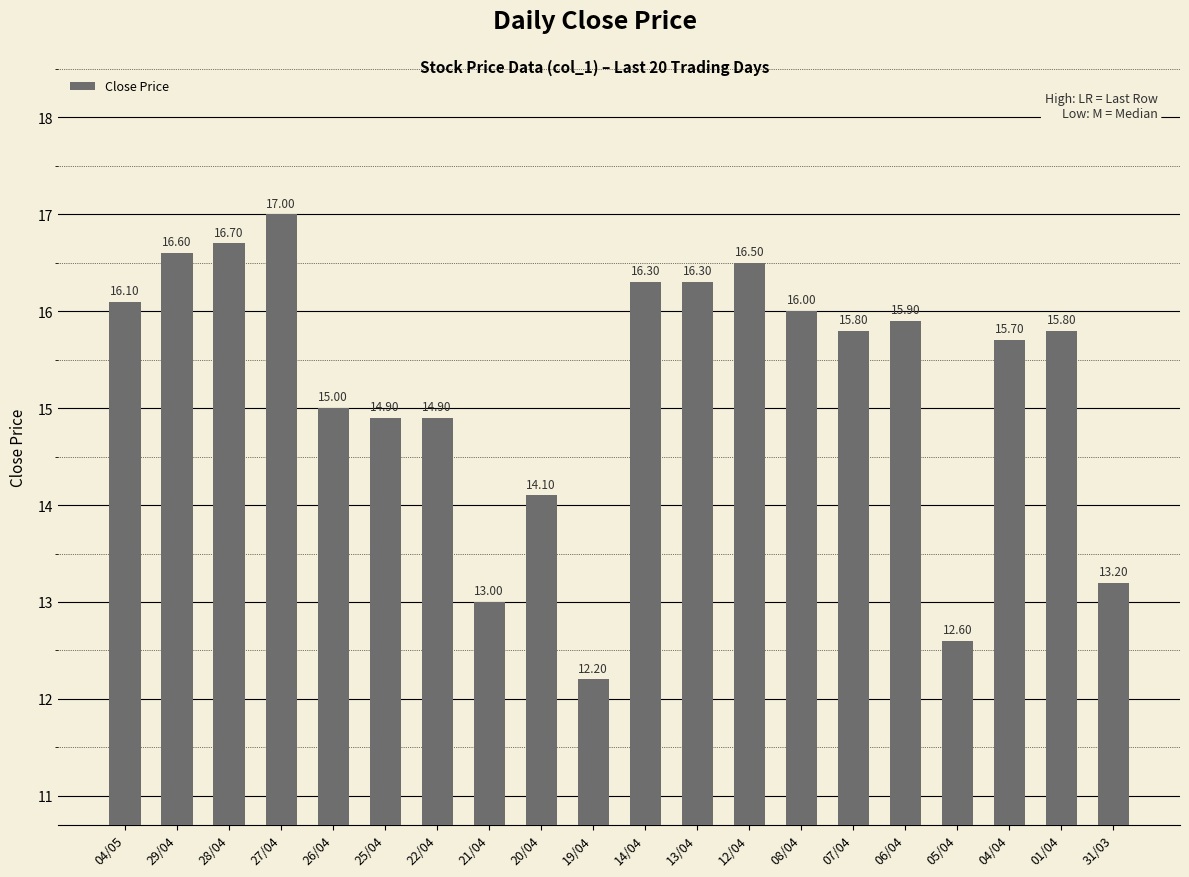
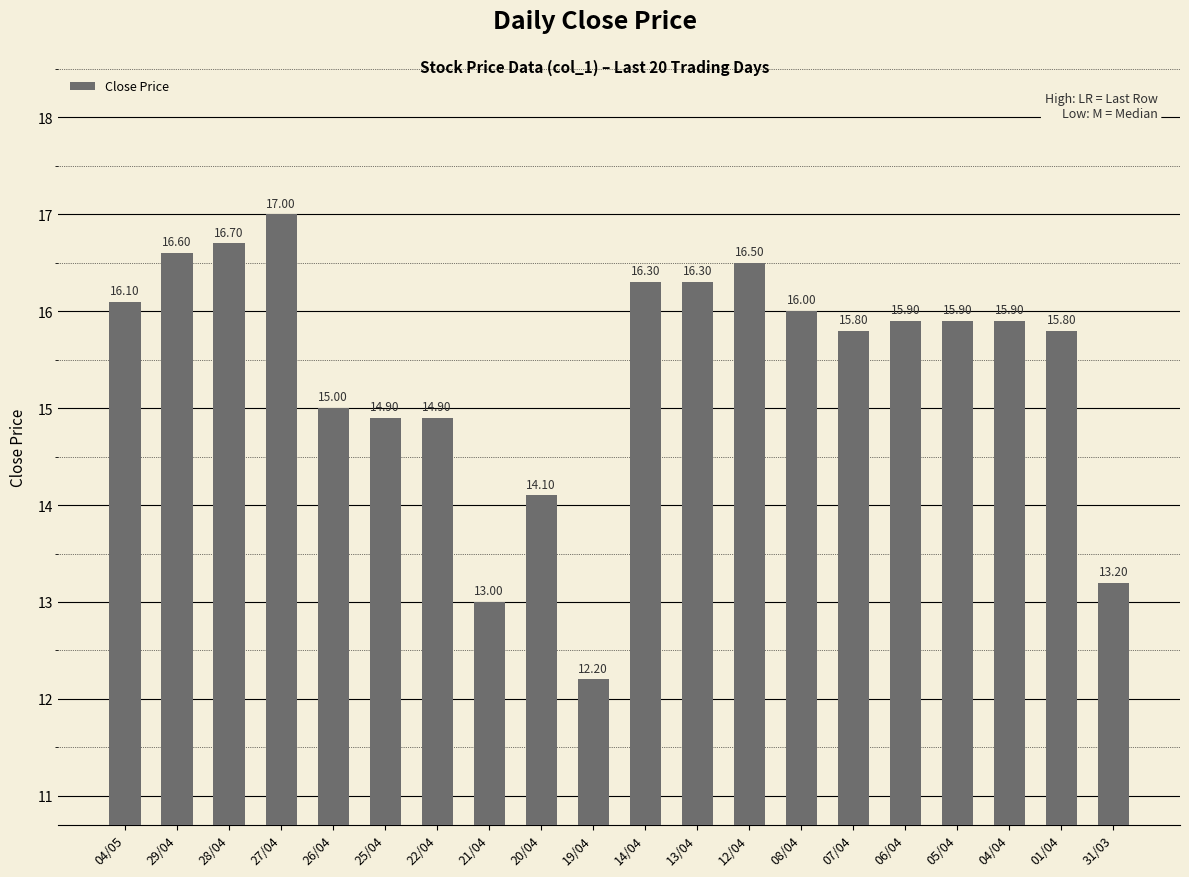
05/04: 12.60 -> 15.90
04/04: 15.70 -> 15.90
